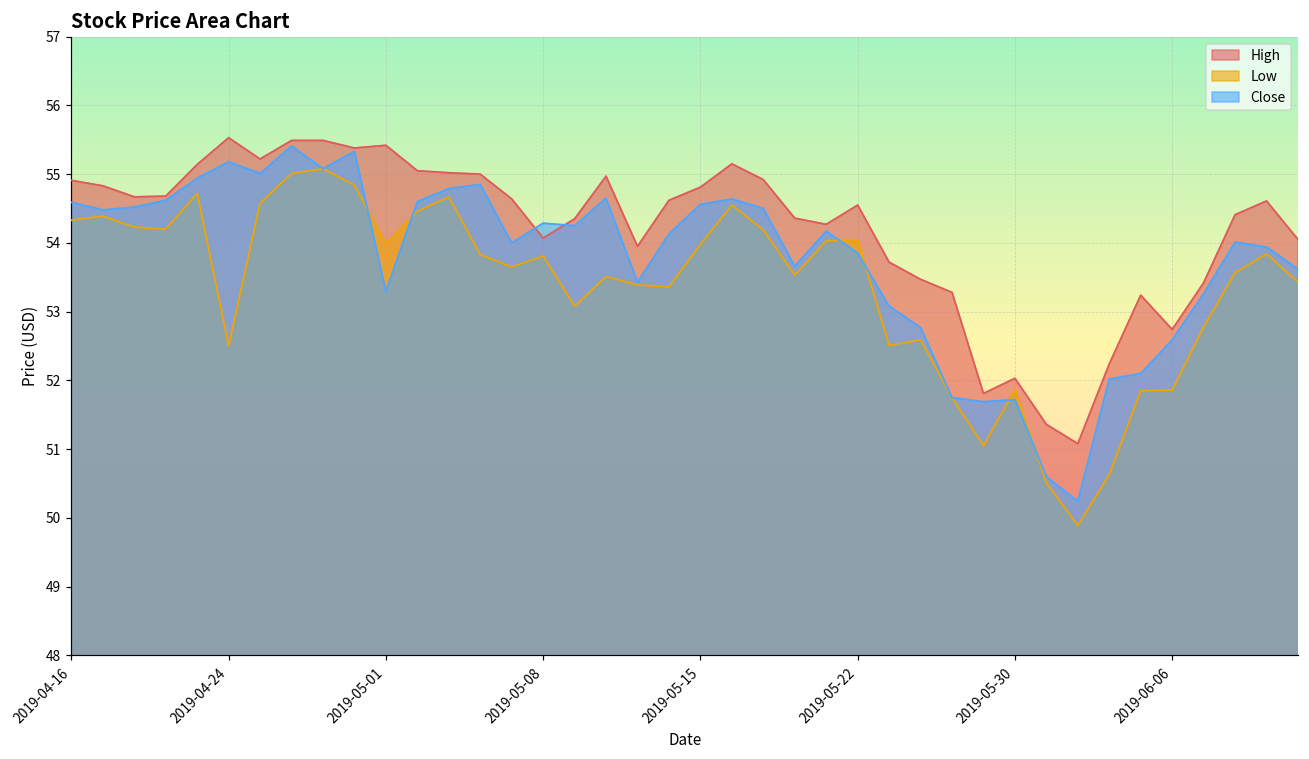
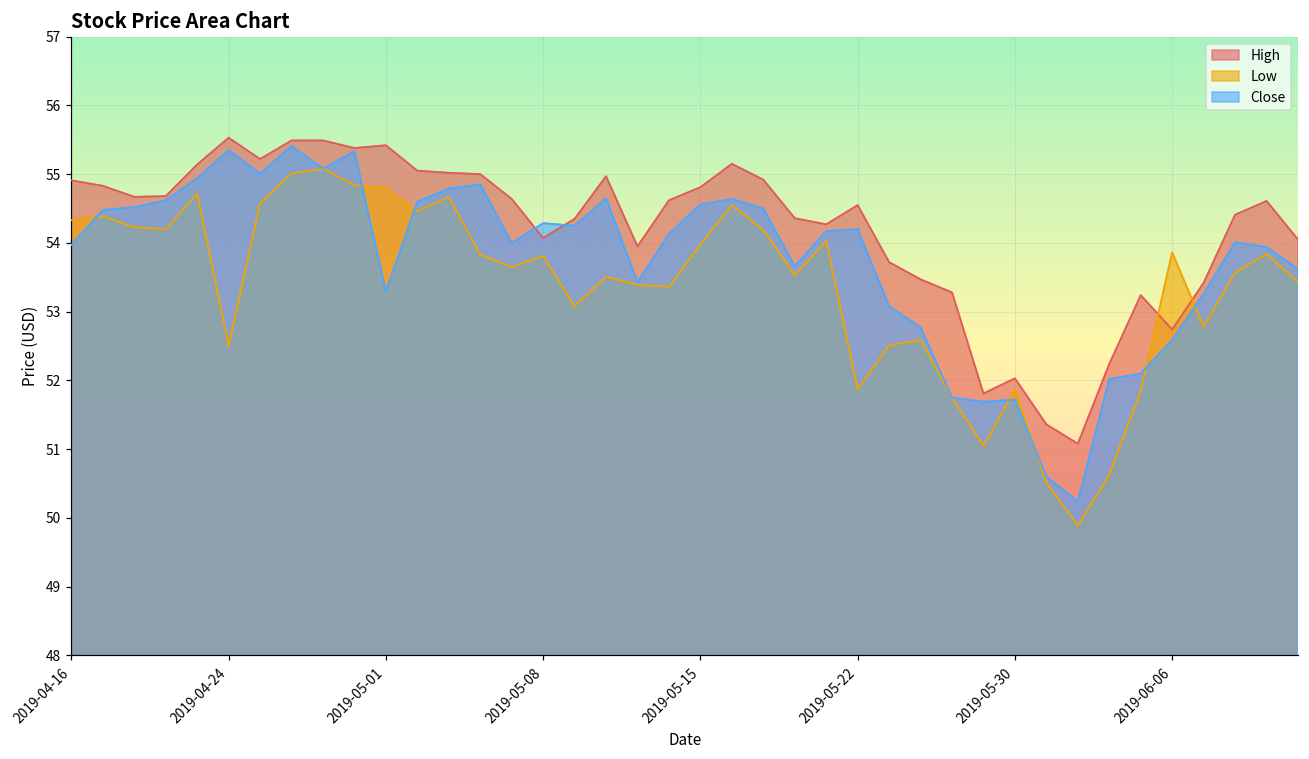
Close, 2019-04-16: 54.6 -> 54.0
Close, 2019-04-24: 55.2 -> 55.4
Low, 2019-05-01: 54.0 -> 54.8
Low, 2019-05-22: 54.0 -> 51.9
Close, 2019-05-22: 53.9 -> 54.2
Low, 2019-06-06: 51.9 -> 53.9
